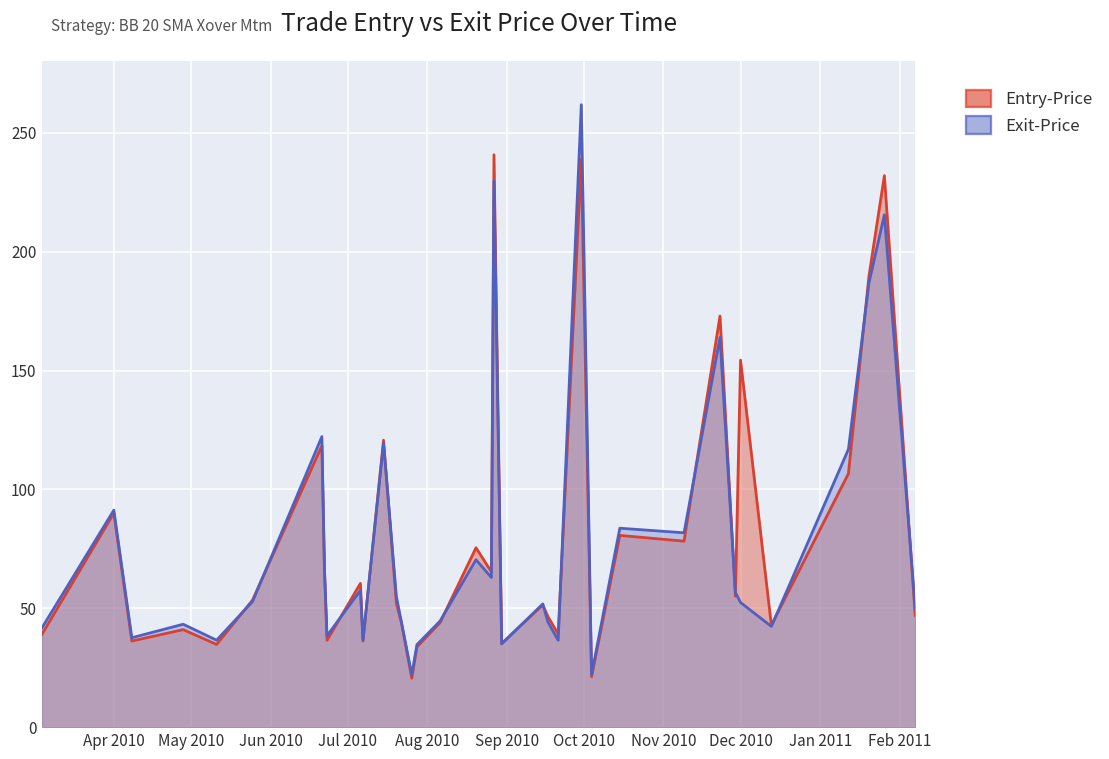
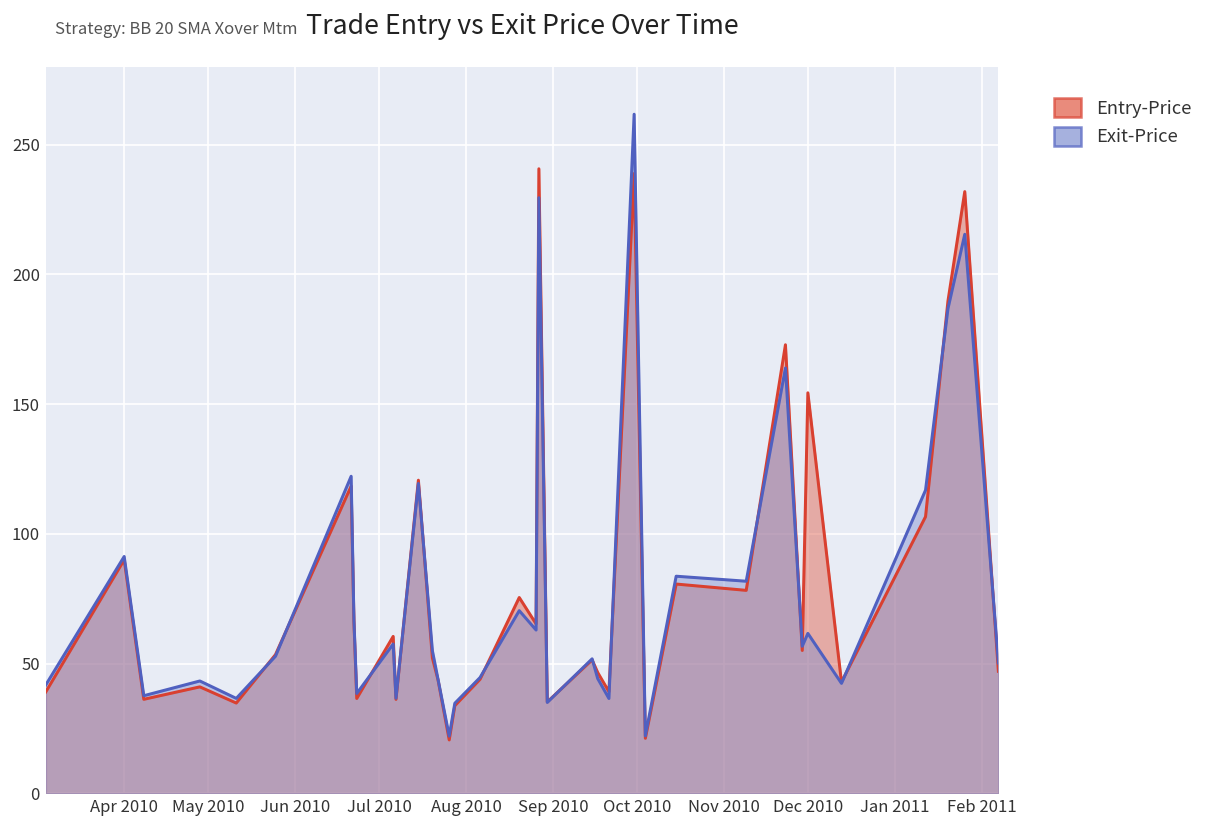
Exit-Price, Dec 2010: 52 -> 62
